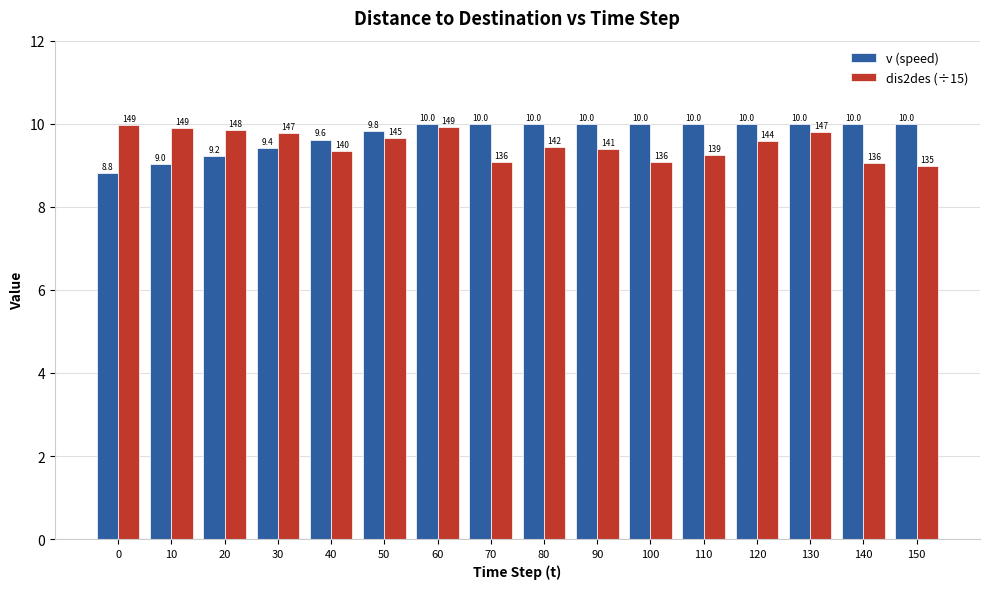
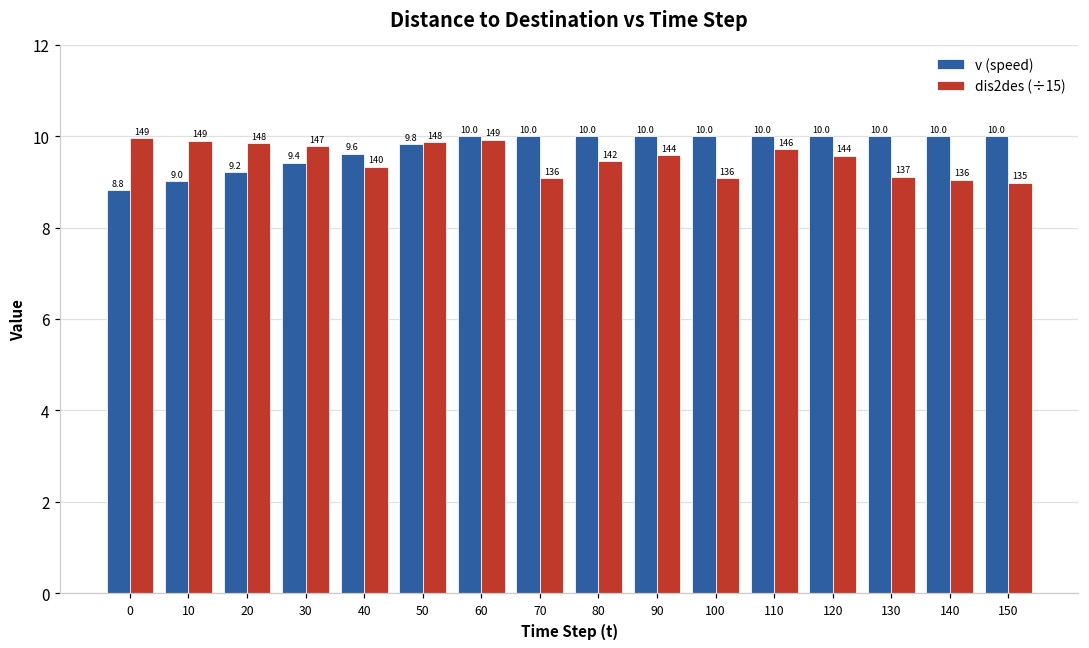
dis2des (÷15), 50: 145 -> 148
dis2des (÷15), 90: 141 -> 144
dis2des (÷15), 110: 139 -> 146
dis2des (÷15), 130: 147 -> 137
